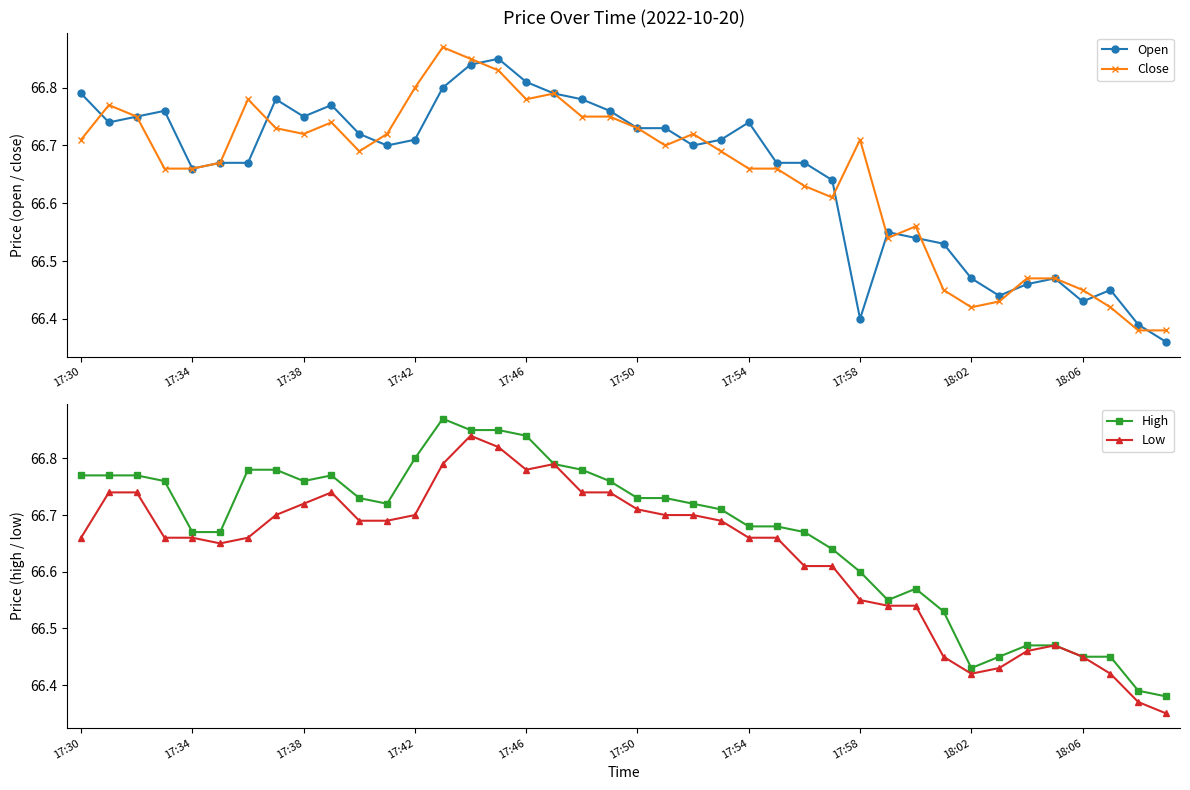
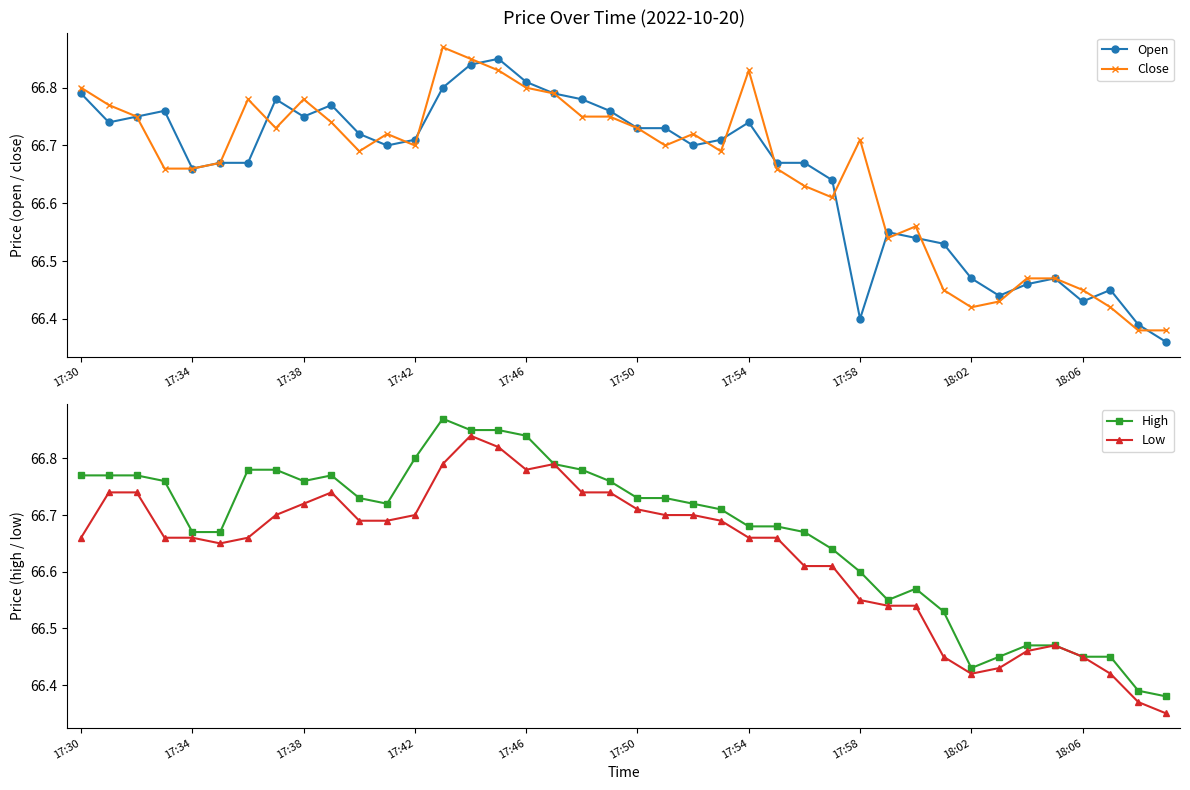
Price Over Time (2022-10-20), Close, 17:30: 66.71 -> 66.80
Price Over Time (2022-10-20), Close, 17:38: 66.72 -> 66.78
Price Over Time (2022-10-20), Close, 17:42: 66.8 -> 66.7
Price Over Time (2022-10-20), Close, 17:46: 66.78 -> 66.80
Price Over Time (2022-10-20), Close, 17:54: 66.66 -> 66.83
